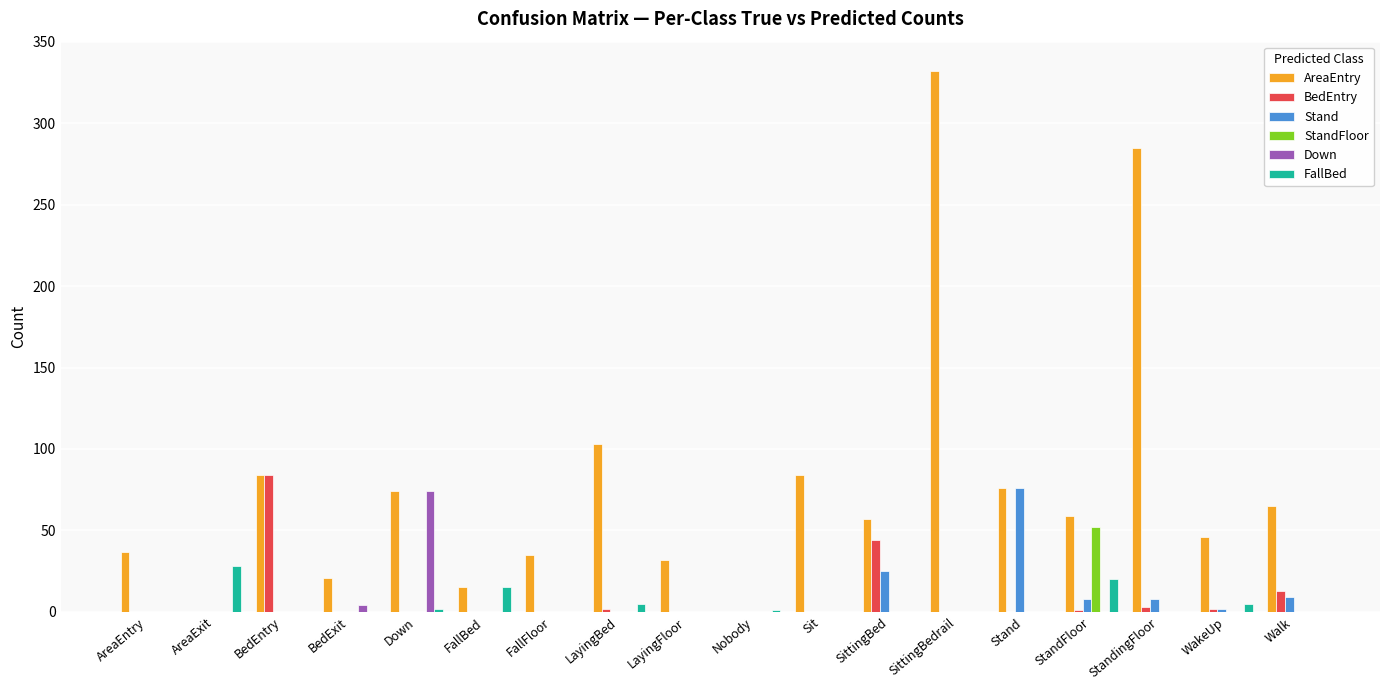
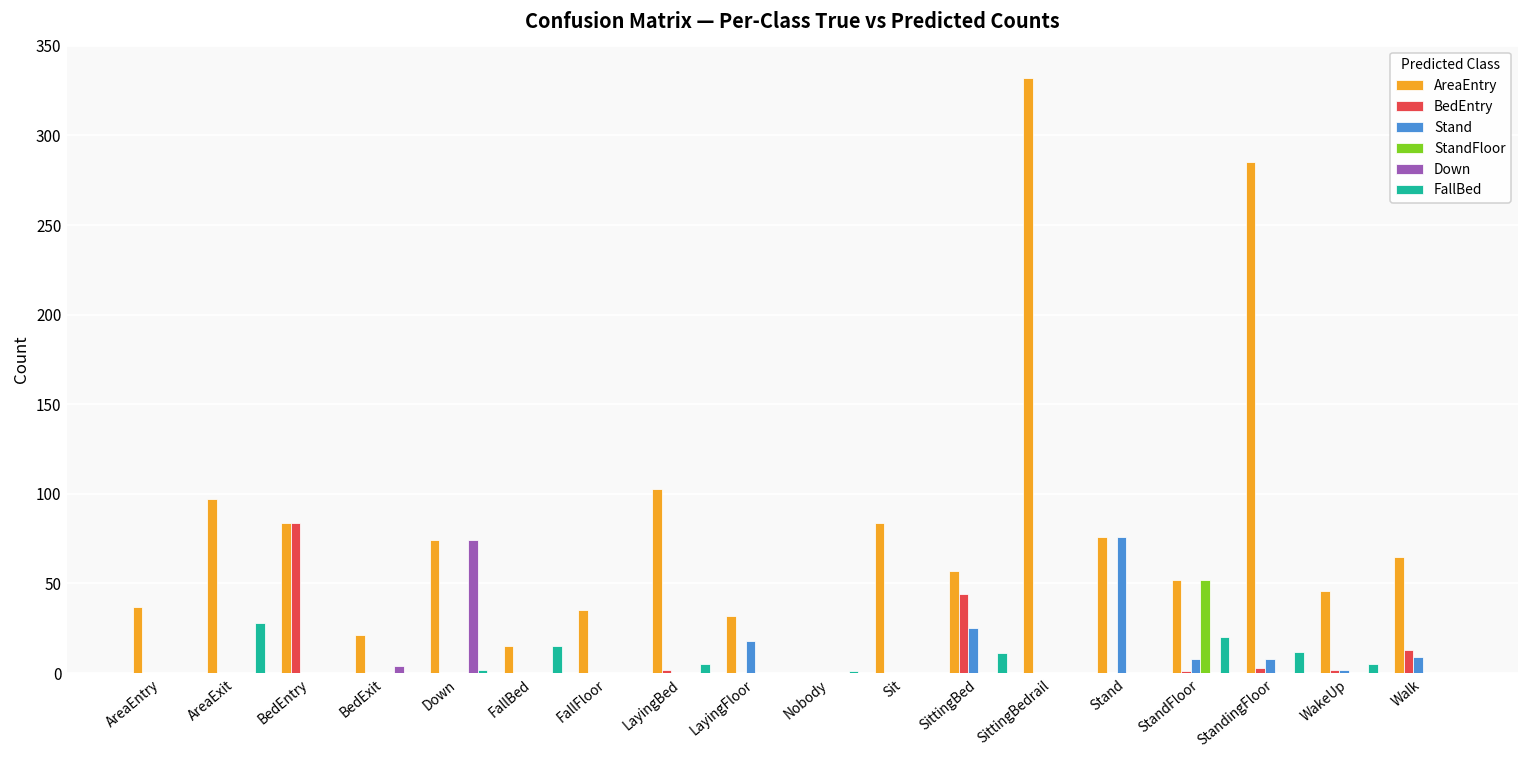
AreaEntry, AreaExit: 0 -> 97
Stand, LayingFloor: 0 -> 18
FallBed, SittingBed: 0 -> 11
AreaEntry, StandFloor: 59 -> 52
FallBed, StandingFloor: 0 -> 12
